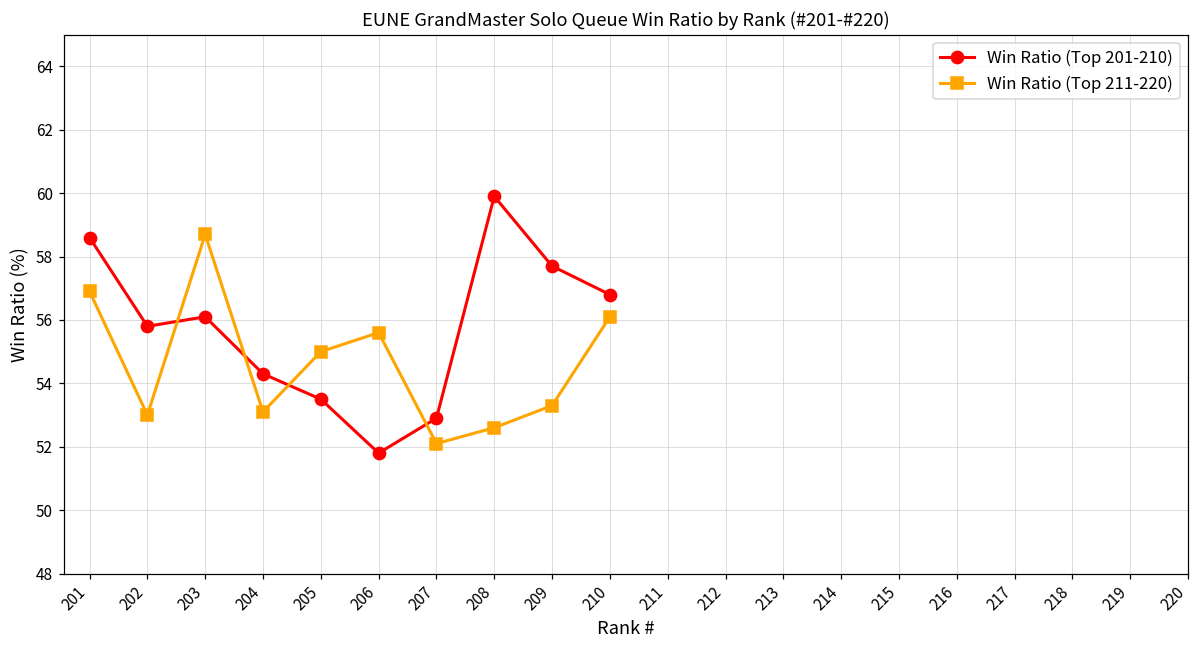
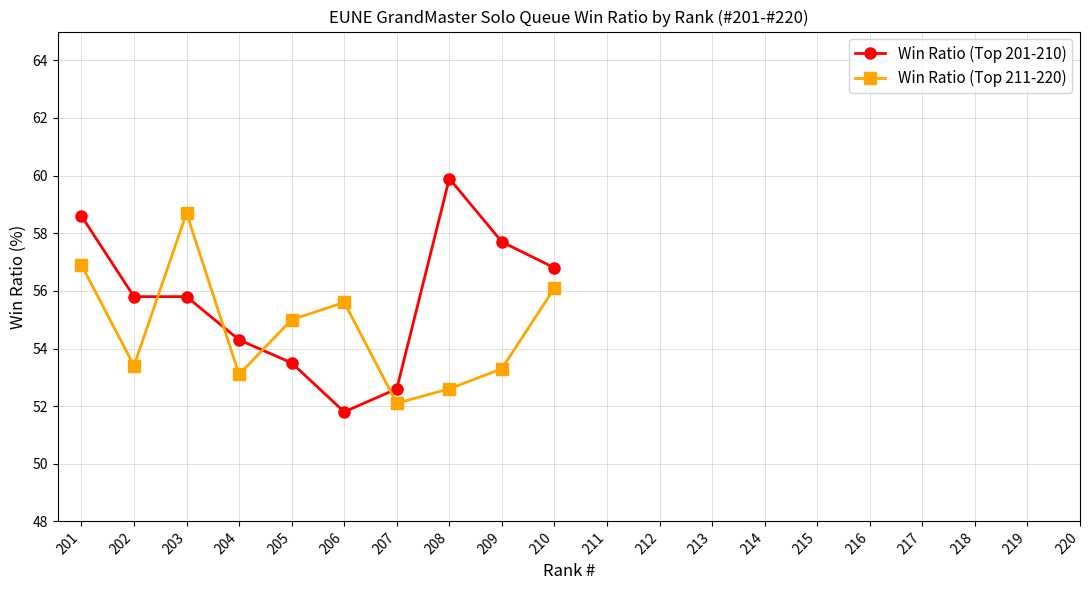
Win Ratio (Top 211-220), 202: 53.0 -> 53.4
Win Ratio (Top 201-210), 203: 56.1 -> 55.8
Win Ratio (Top 201-210), 207: 52.9 -> 52.6
